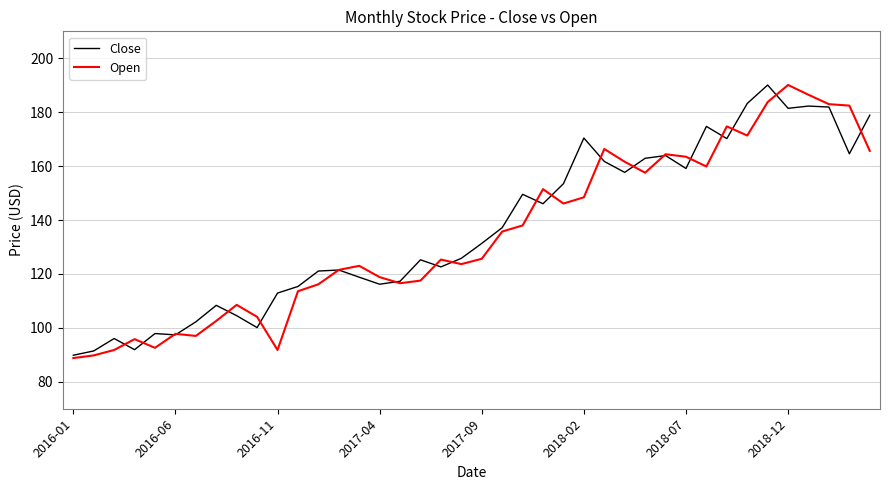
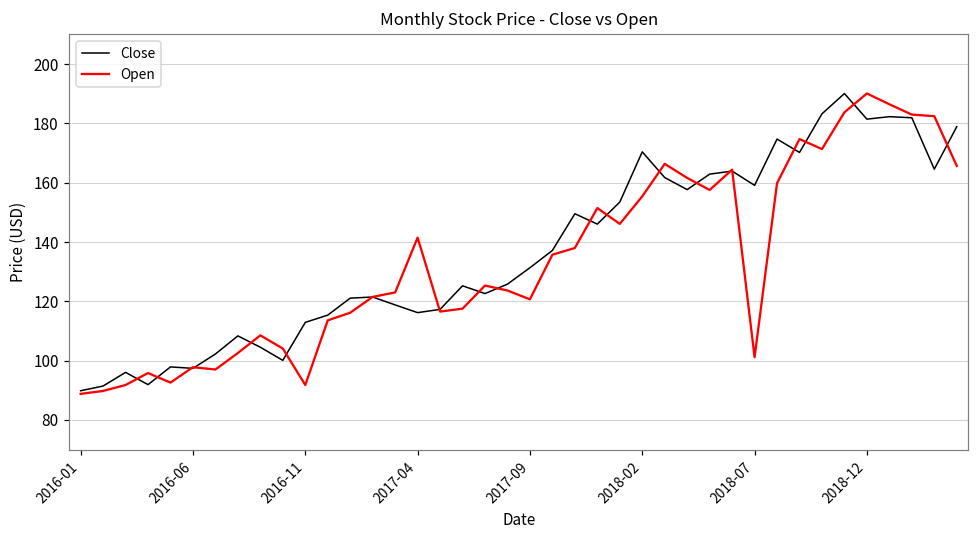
Open, 2017-04: 119 -> 141
Open, 2017-09: 126 -> 121
Open, 2018-02: 148 -> 155
Open, 2018-07: 163 -> 101
